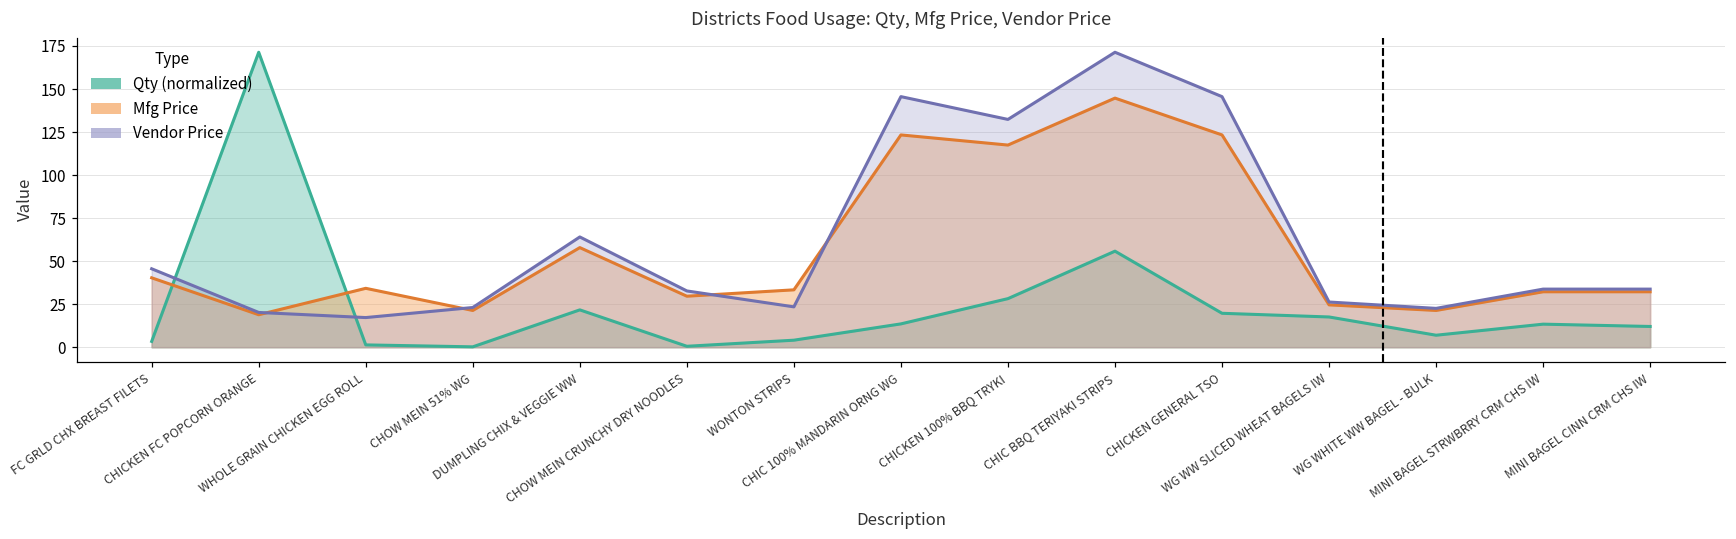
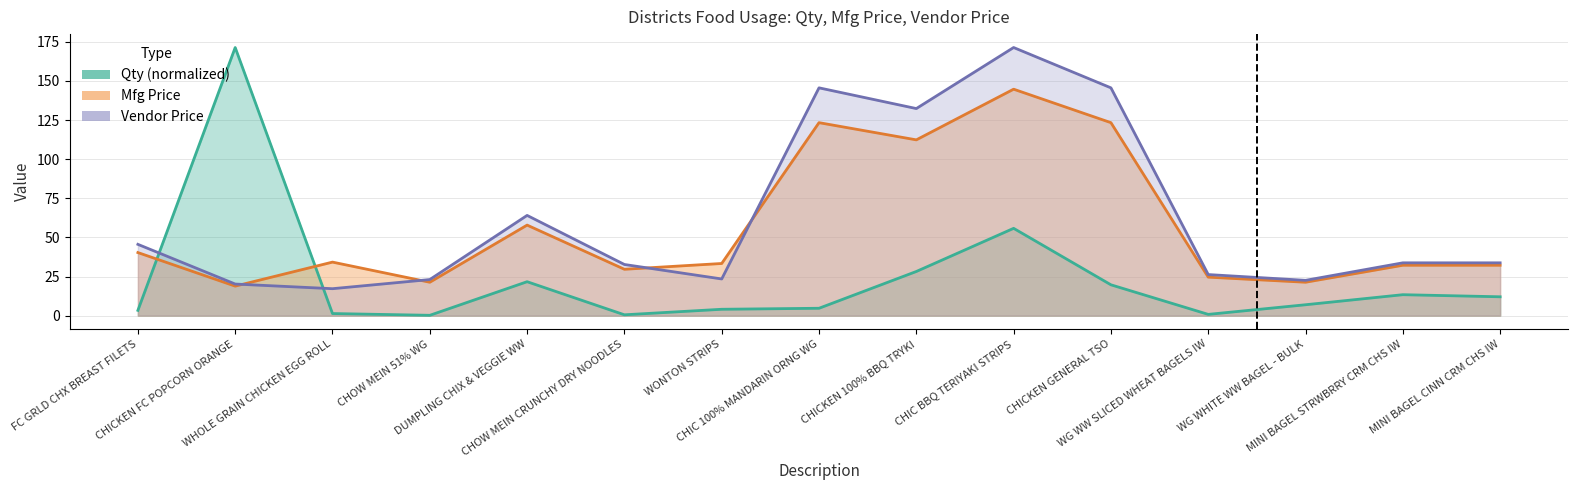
Qty (normalized), CHIC 100% MANDARIN ORNG WG: 14 -> 5
Mfg Price, CHICKEN 100% BBQ TRYKI: 117 -> 112
Qty (normalized), WG WW SLICED WHEAT BAGELS IW: 18 -> 1
